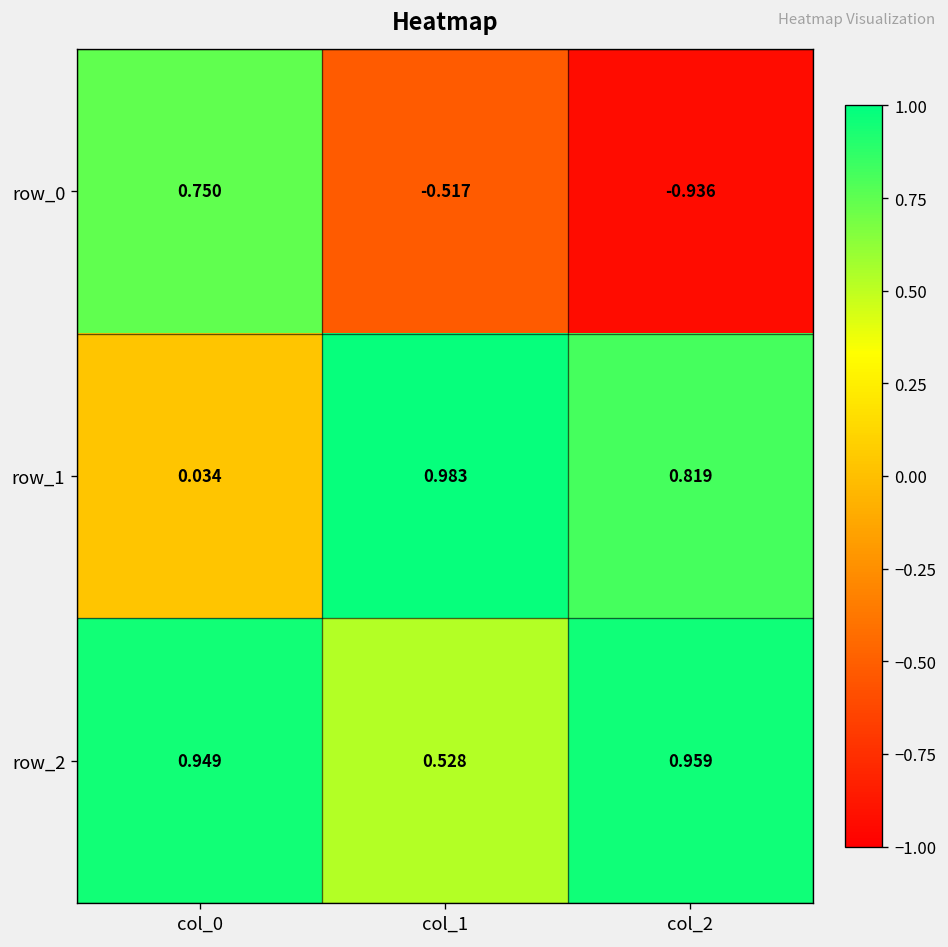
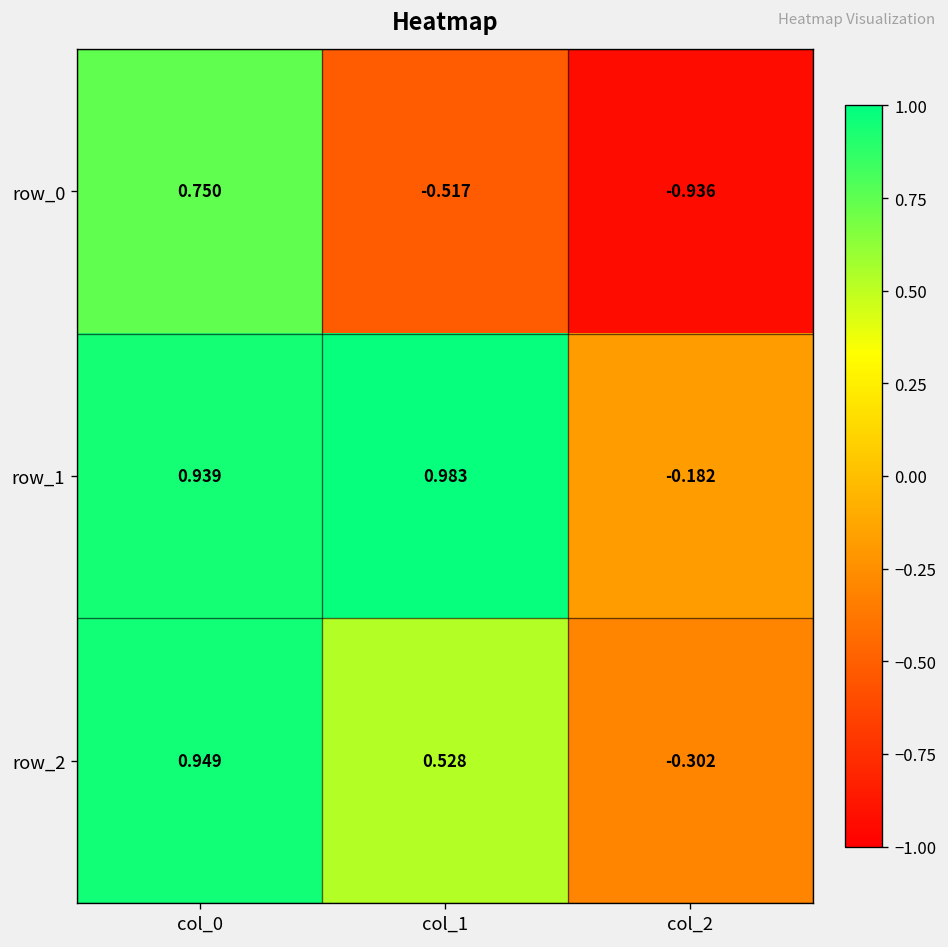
row_1, col_0: 0.034 -> 0.939
row_1, col_2: 0.819 -> -0.182
row_2, col_2: 0.959 -> -0.302
